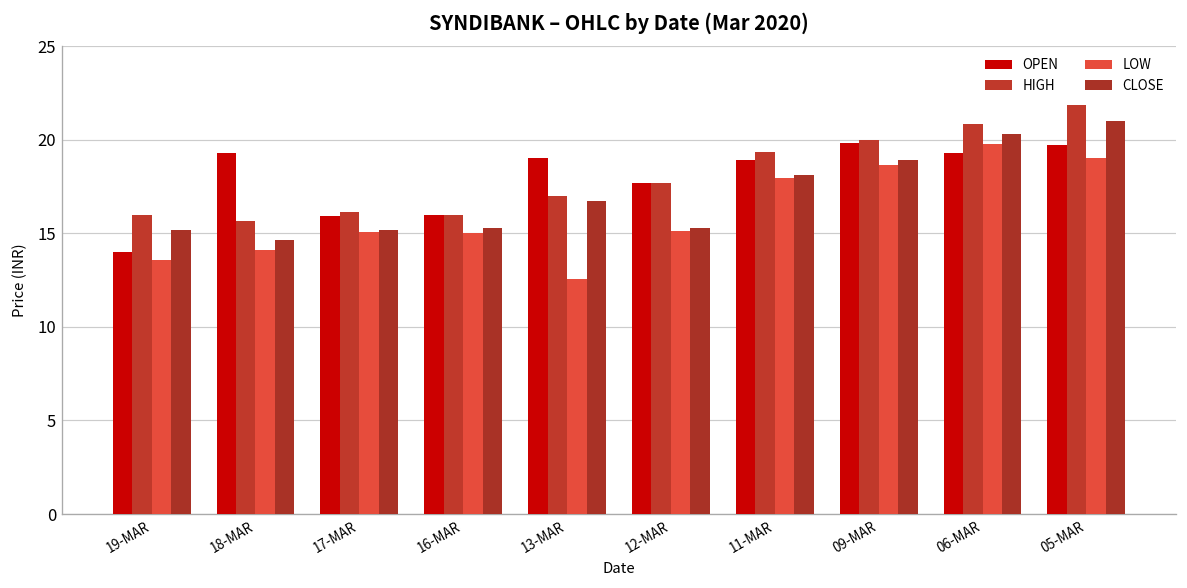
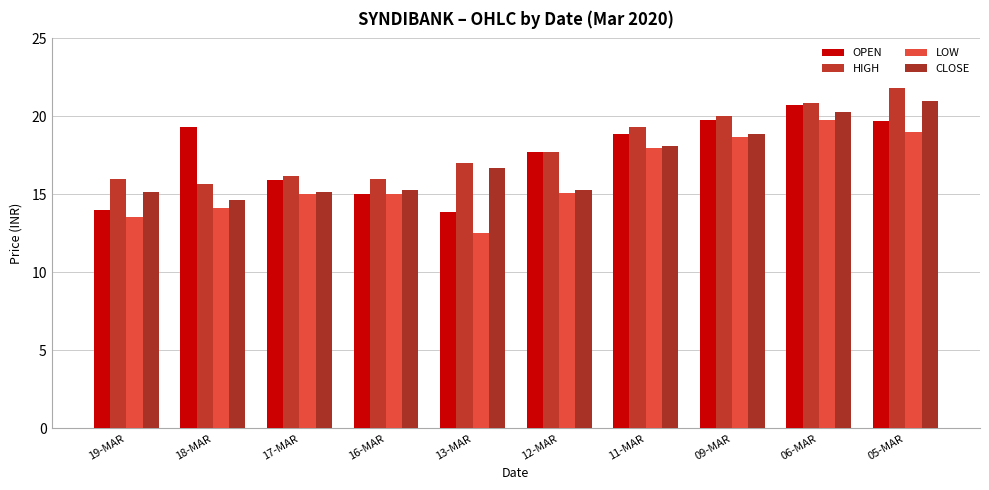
OPEN, 16-MAR: 16 -> 15
OPEN, 13-MAR: 19.0 -> 13.9
OPEN, 06-MAR: 19.3 -> 20.8
